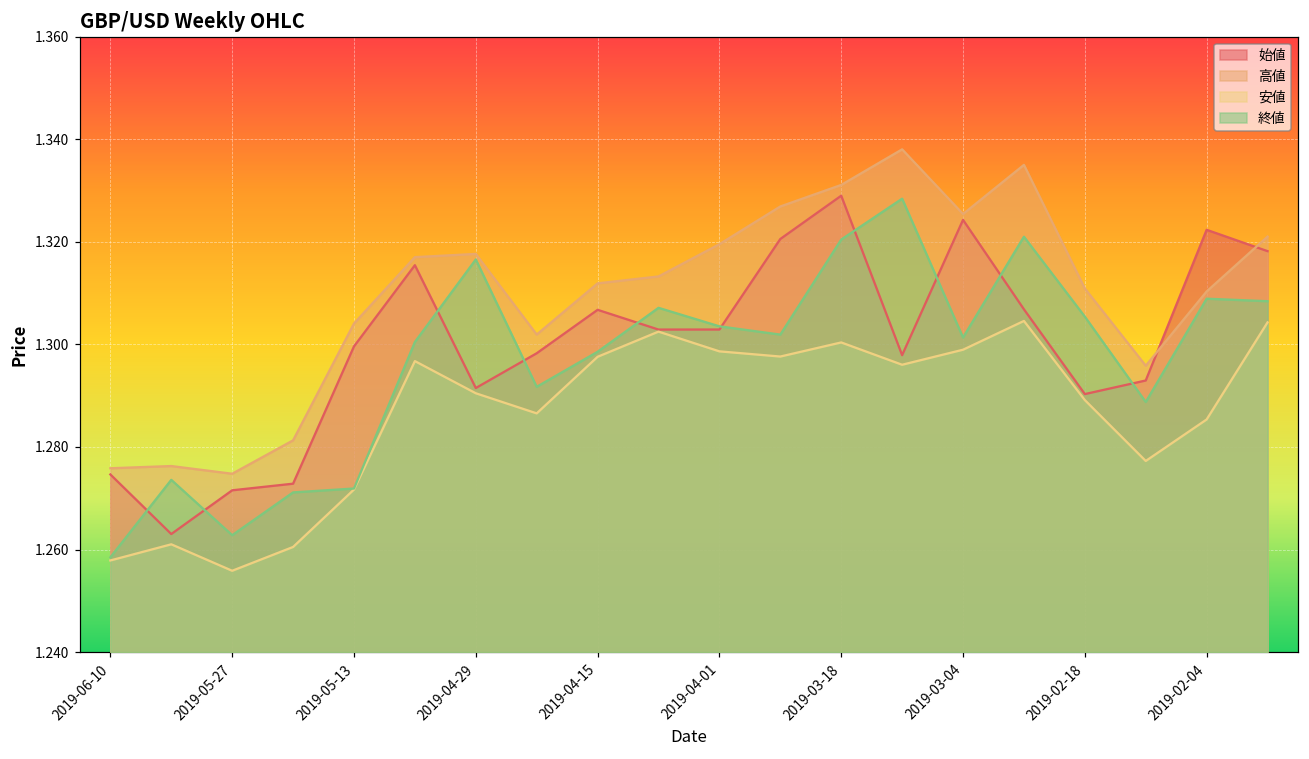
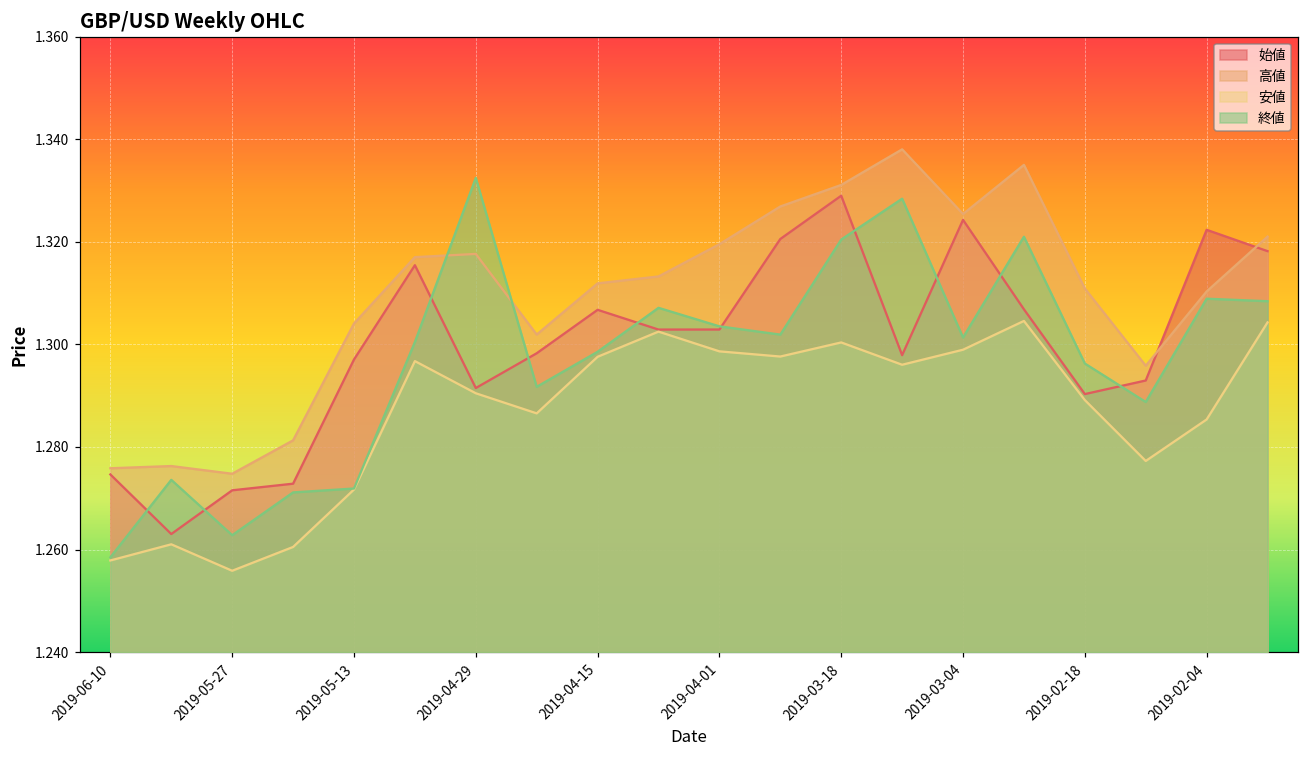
始値, 2019-05-13: 1.300 -> 1.297
終値, 2019-04-29: 1.317 -> 1.332
終値, 2019-02-18: 1.305 -> 1.296
